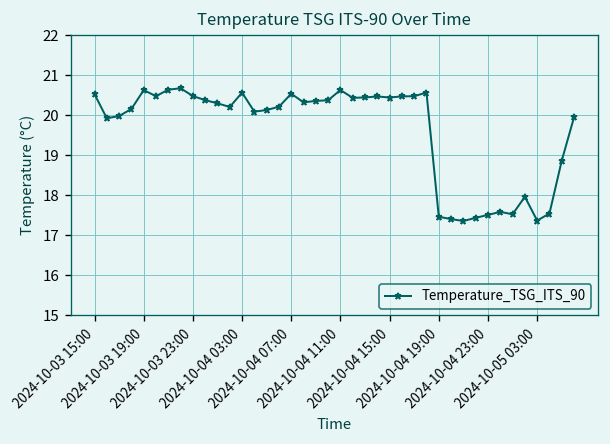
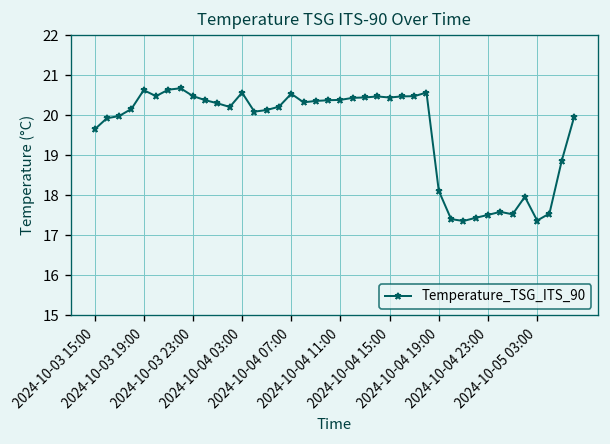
2024-10-03 15:00: 20.5 -> 19.6
2024-10-04 11:00: 20.6 -> 20.4
2024-10-04 19:00: 17.5 -> 18.1
